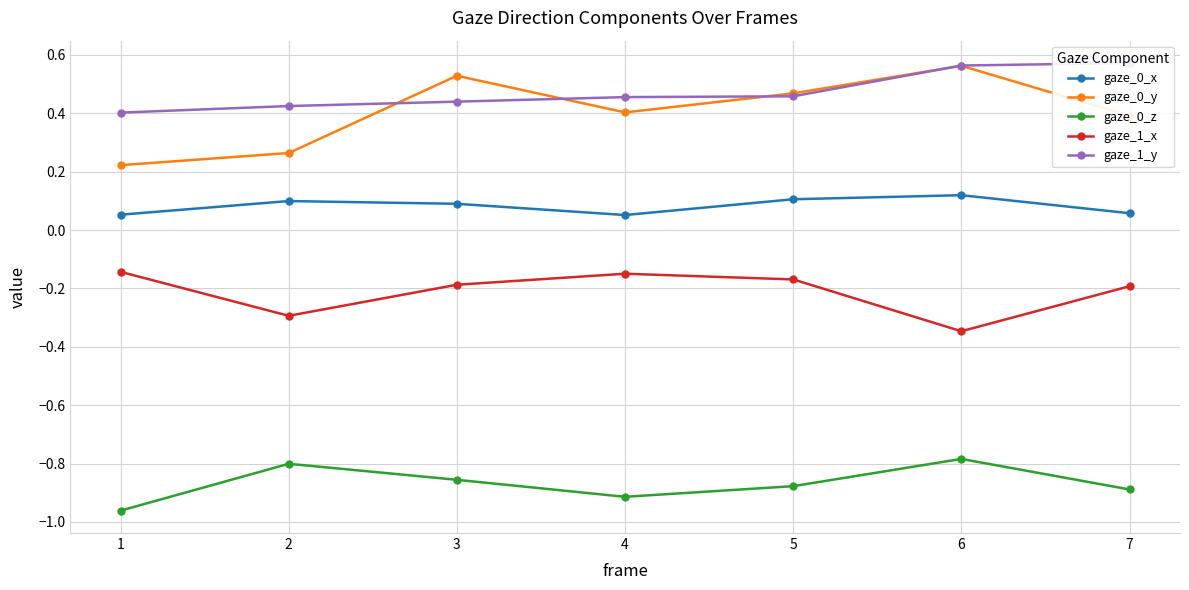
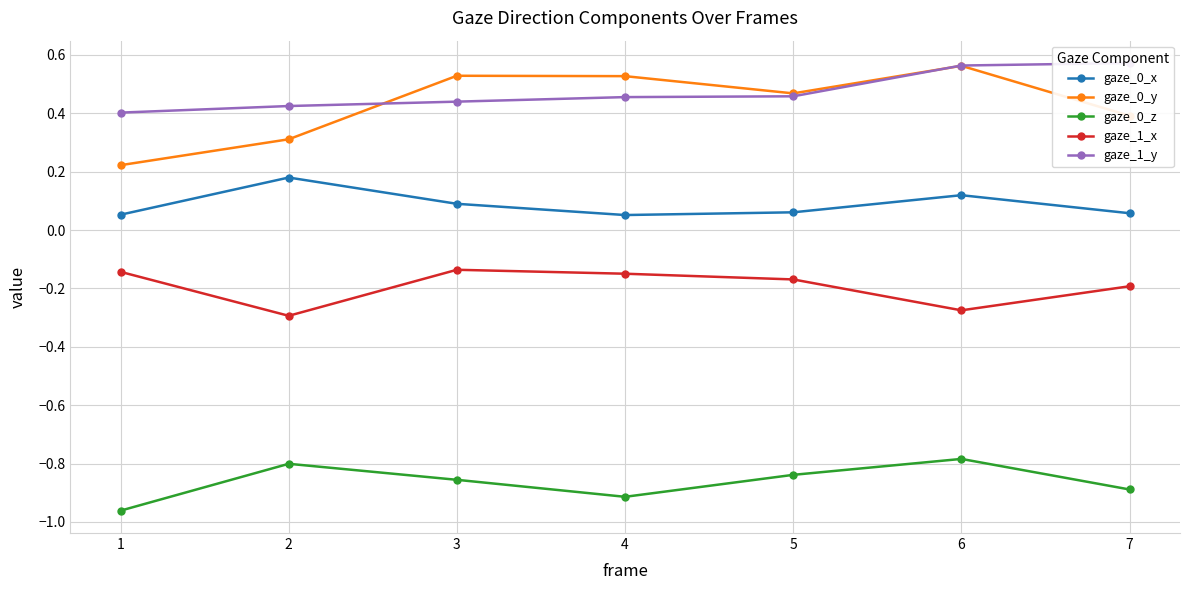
gaze_0_x, 2: 0.10 -> 0.18
gaze_0_y, 2: 0.26 -> 0.31
gaze_1_x, 3: -0.19 -> -0.14
gaze_0_y, 4: 0.40 -> 0.53
gaze_0_x, 5: 0.11 -> 0.06
gaze_0_z, 5: -0.88 -> -0.84
gaze_1_x, 6: -0.35 -> -0.27
